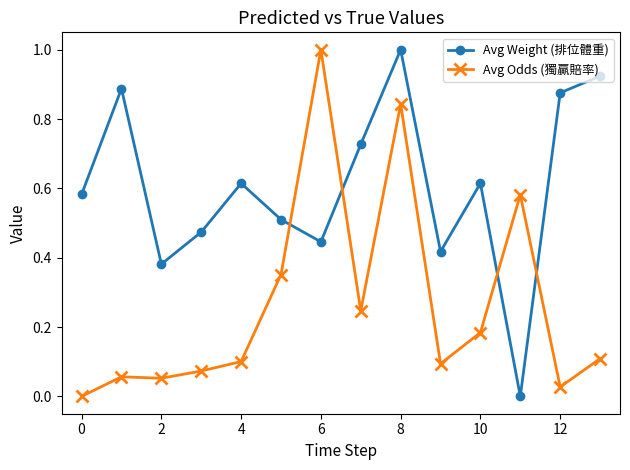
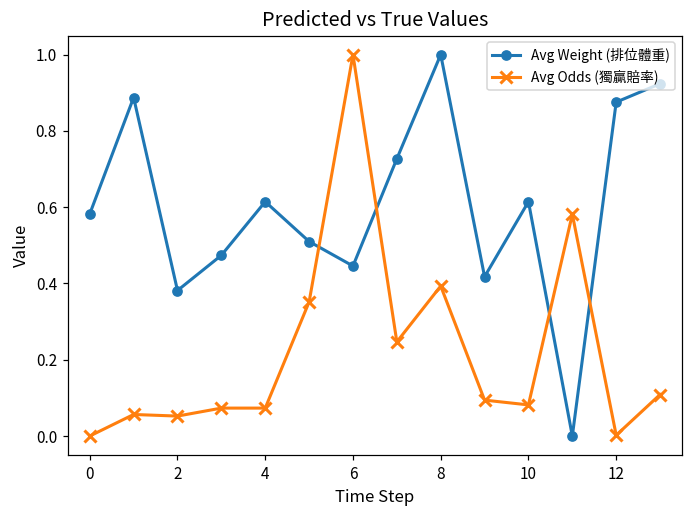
Avg Odds (獨贏賠率), 4: 0.10 -> 0.07
Avg Odds (獨贏賠率), 8: 0.84 -> 0.39
Avg Odds (獨贏賠率), 10: 0.18 -> 0.08
Avg Odds (獨贏賠率), 12: 0.03 -> 0.00
